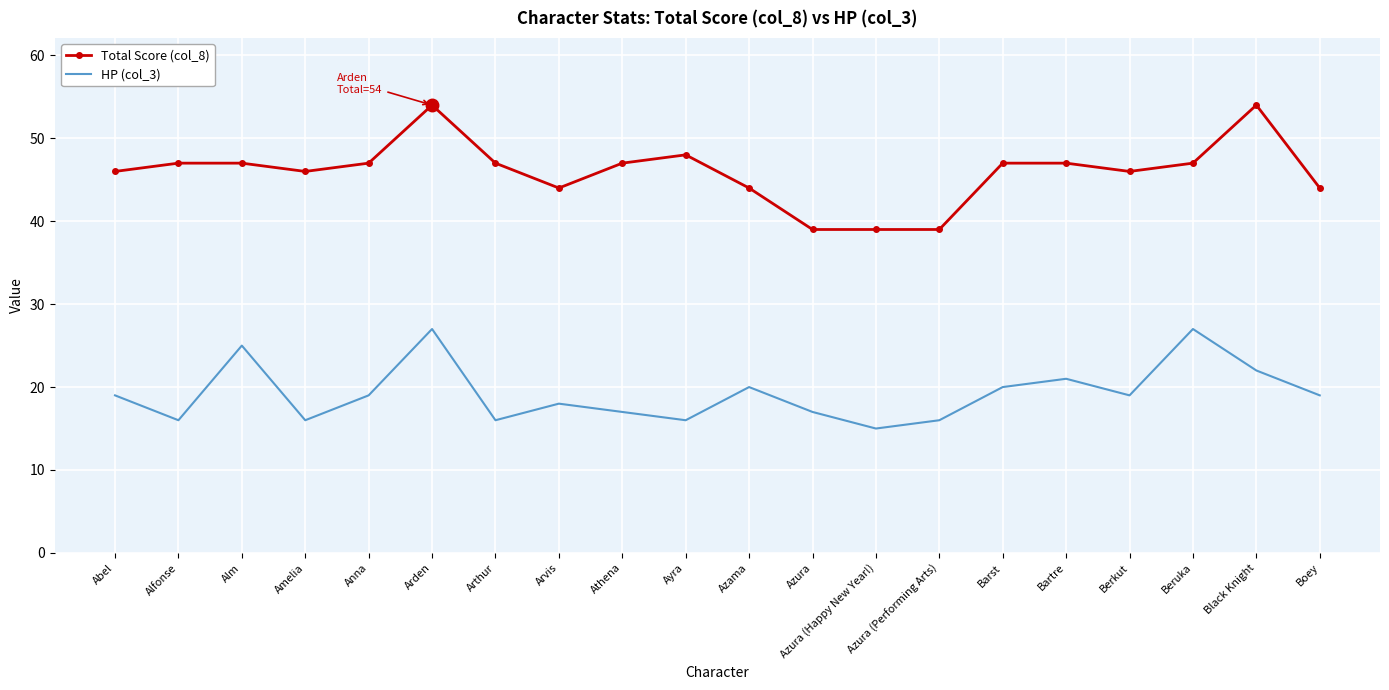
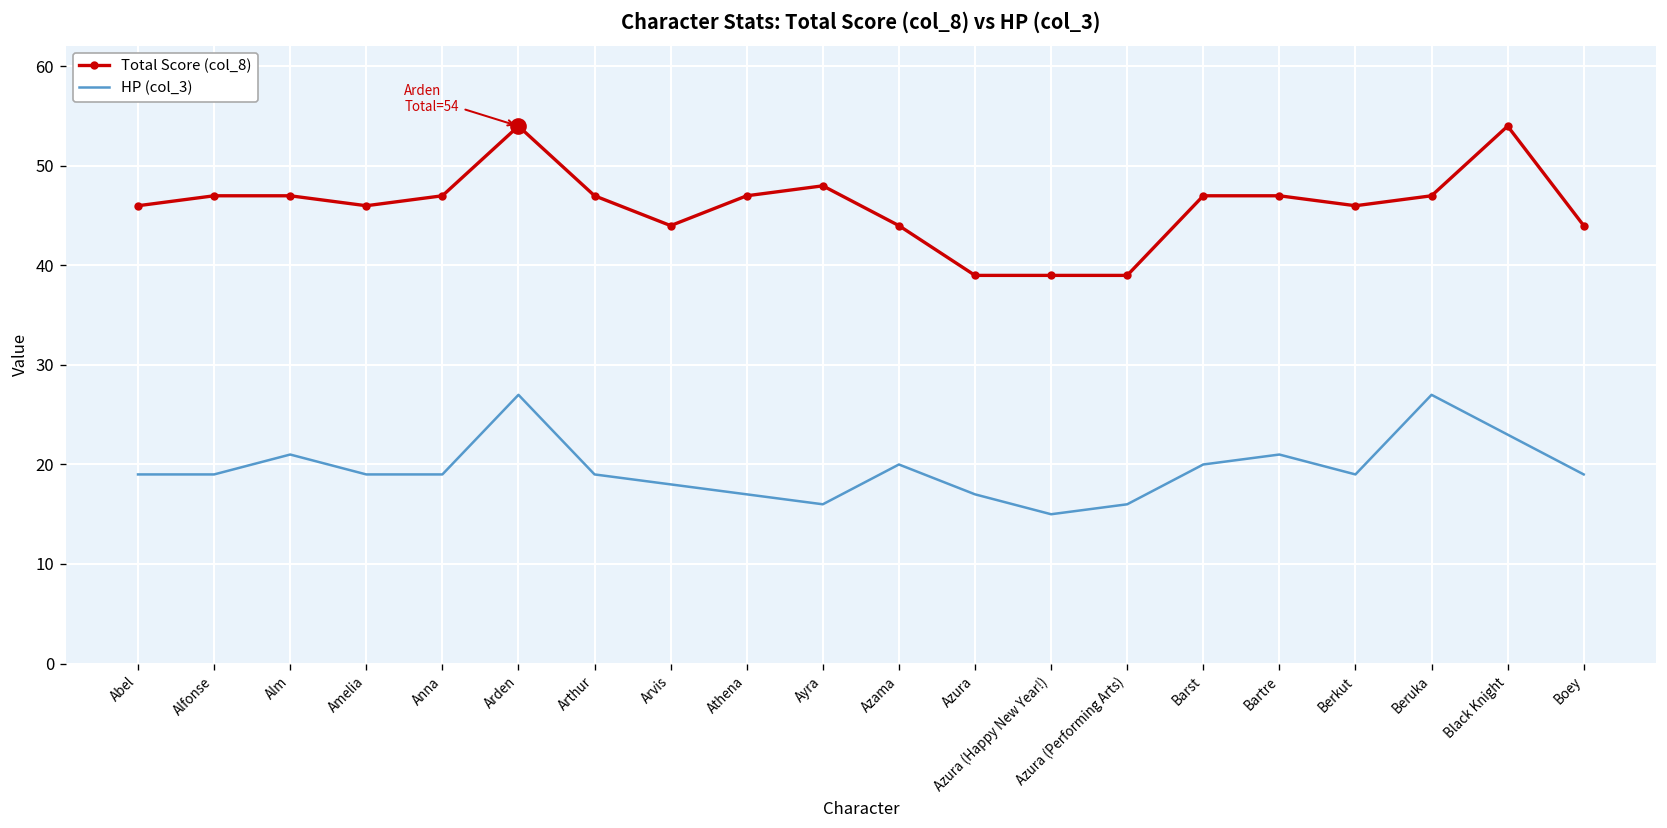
HP (col_3), Alfonse: 16 -> 19
HP (col_3), Alm: 25 -> 21
HP (col_3), Amelia: 16 -> 19
HP (col_3), Arthur: 16 -> 19
HP (col_3), Black Knight: 22 -> 23
